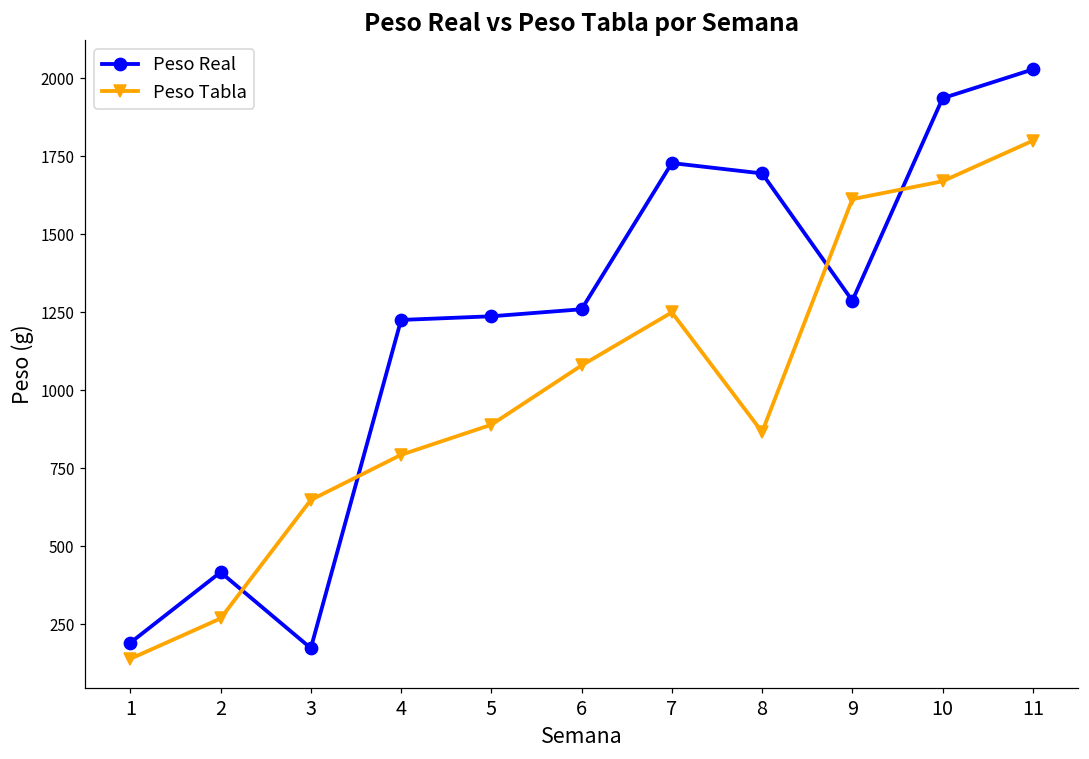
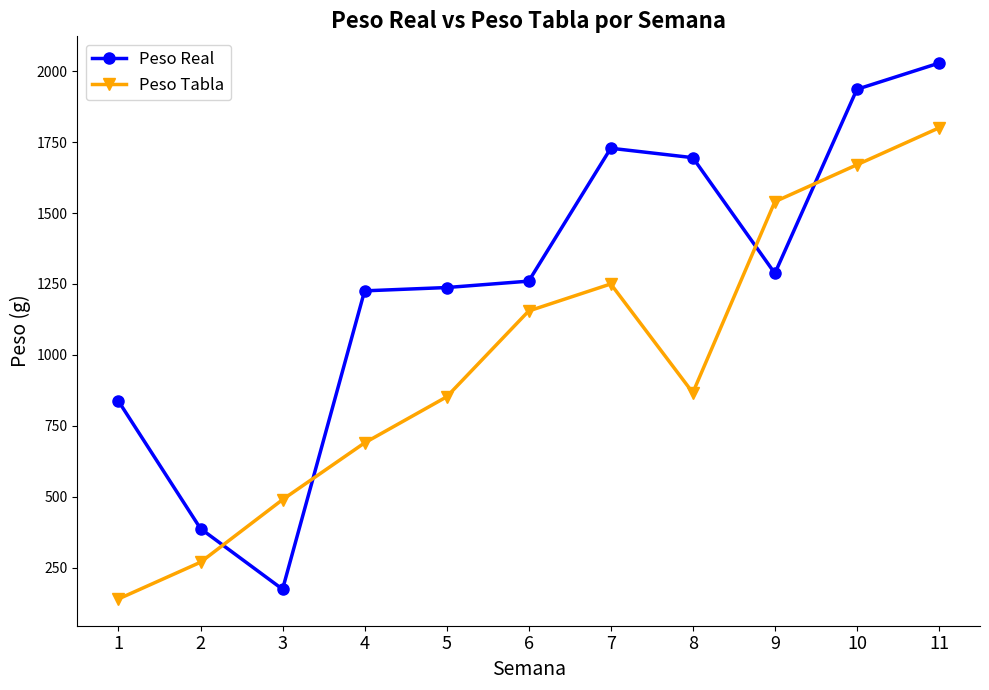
Peso Real, 1: 190 -> 840
Peso Real, 2: 420 -> 390
Peso Tabla, 3: 650 -> 490
Peso Tabla, 4: 790 -> 690
Peso Tabla, 5: 890 -> 850
Peso Tabla, 6: 1080 -> 1150
Peso Tabla, 9: 1610 -> 1540
